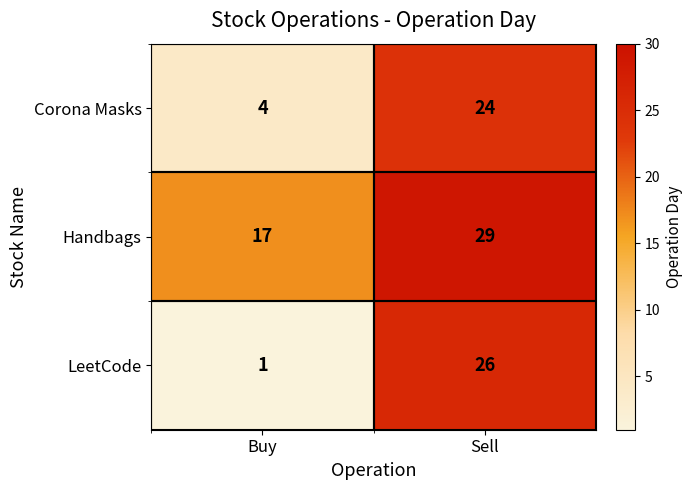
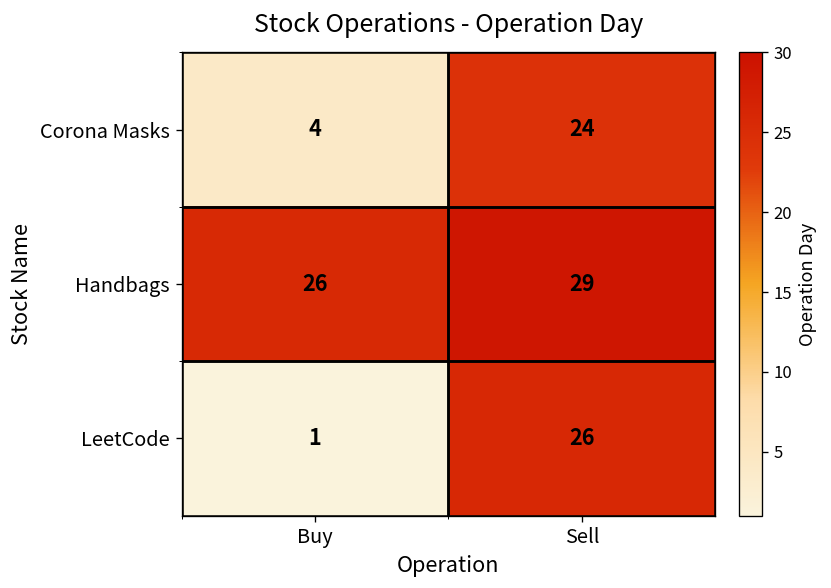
Handbags, Buy: 17 -> 26
